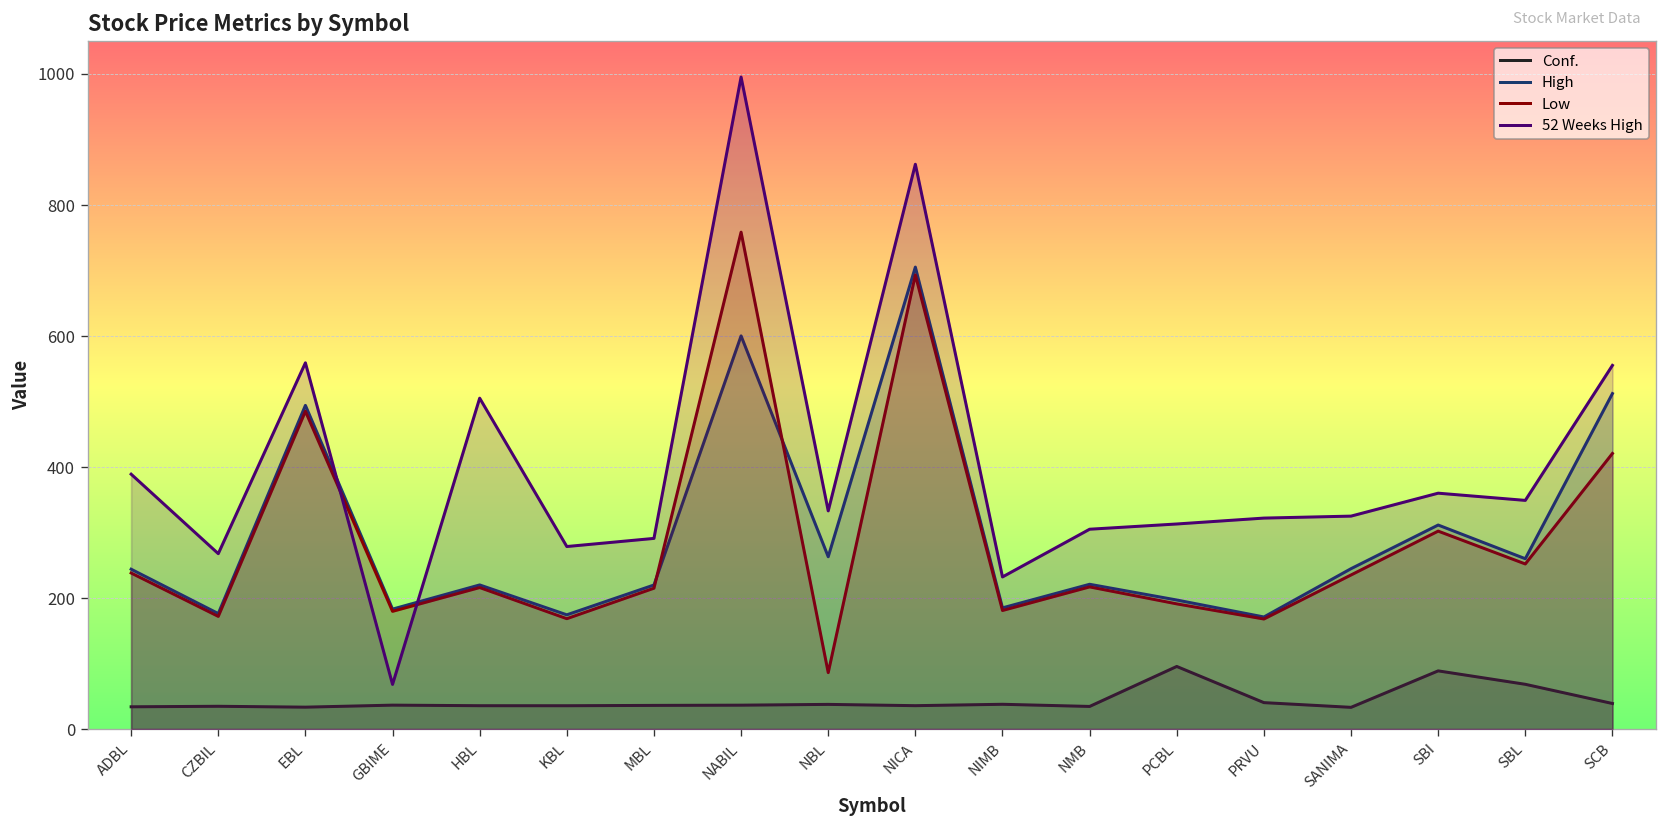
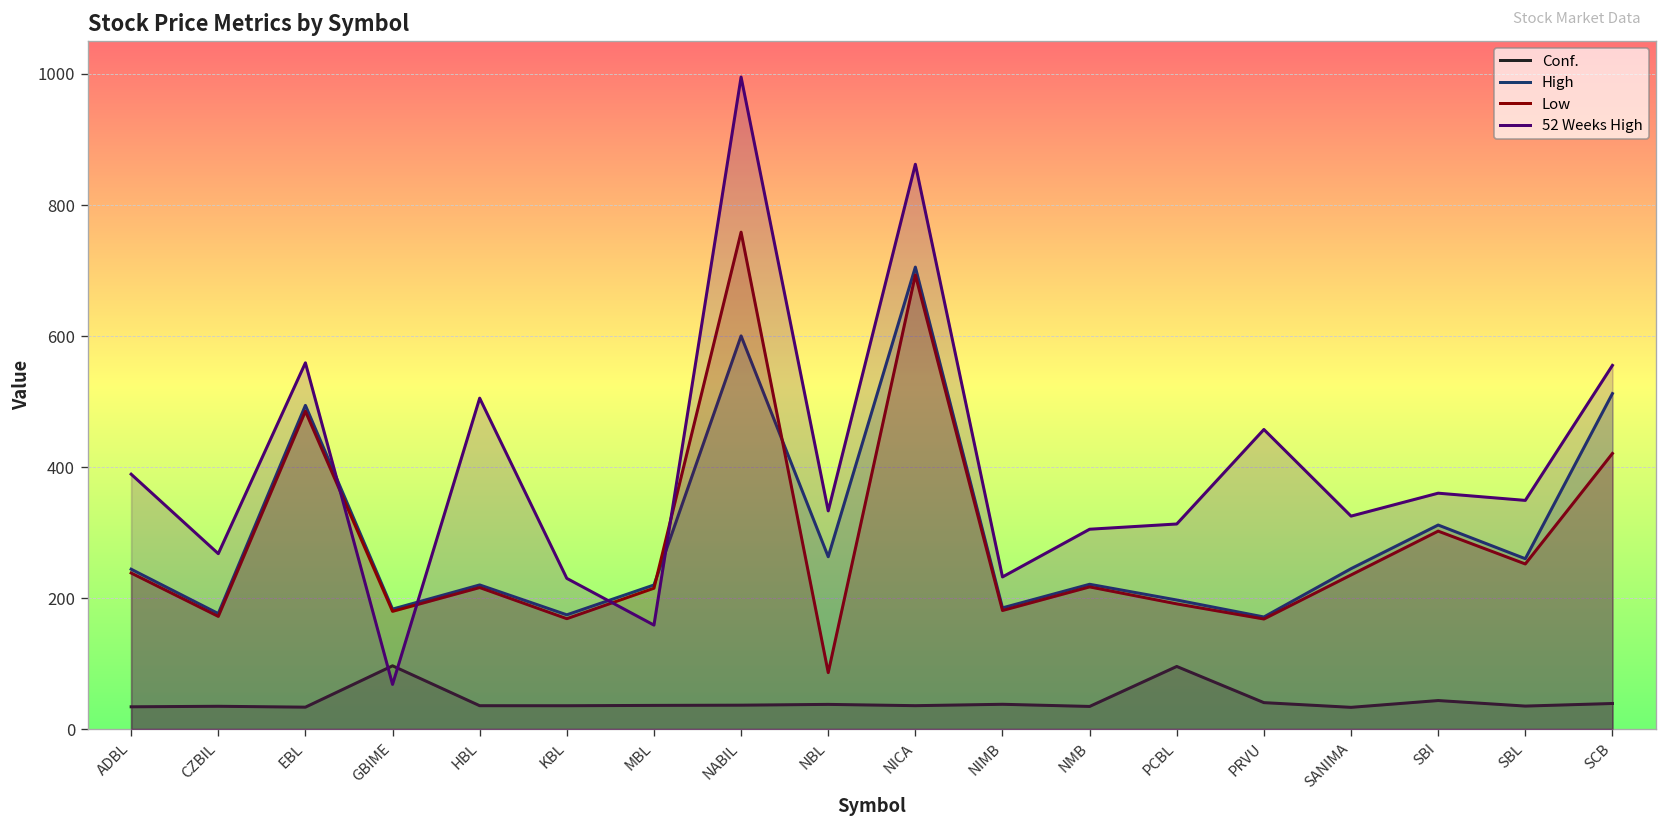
Conf., GBIME: 40 -> 100
52 Weeks High, KBL: 280 -> 230
52 Weeks High, MBL: 290 -> 160
52 Weeks High, PRVU: 320 -> 460
Conf., SBI: 90 -> 40
Conf., SBL: 70 -> 40
